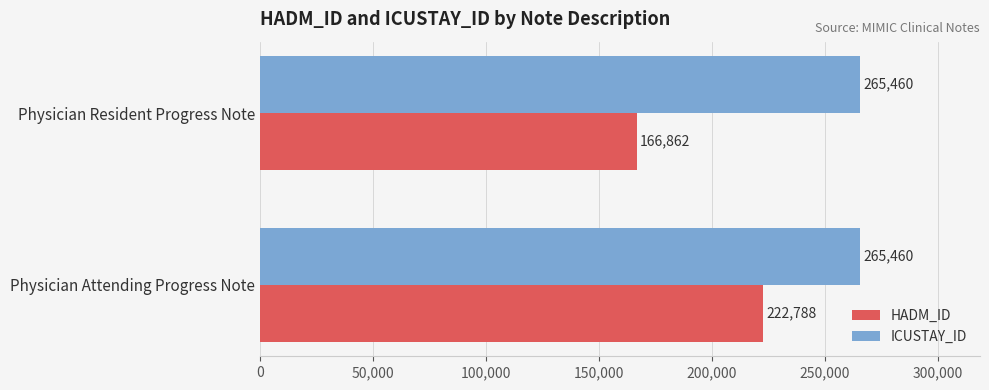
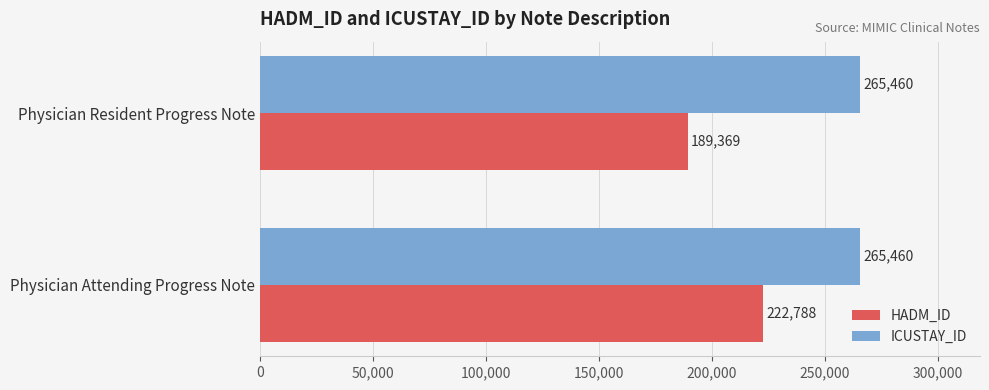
HADM_ID, Physician Resident Progress Note: 166,862 -> 189,369
